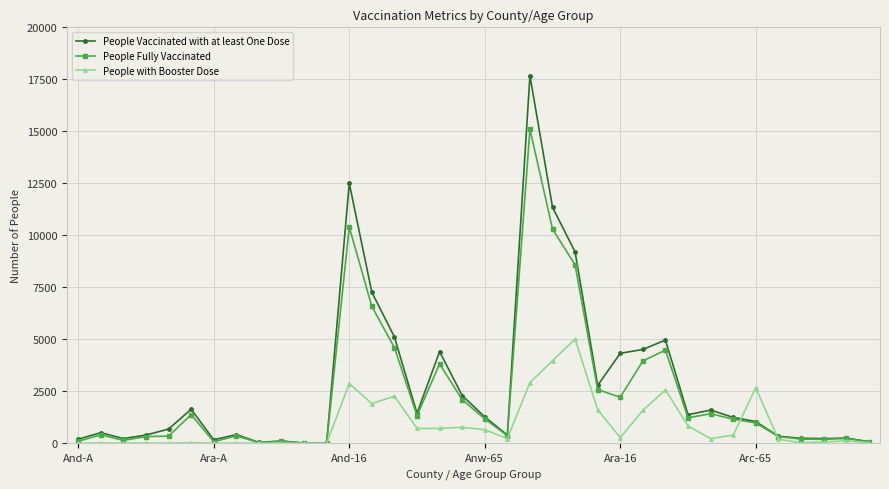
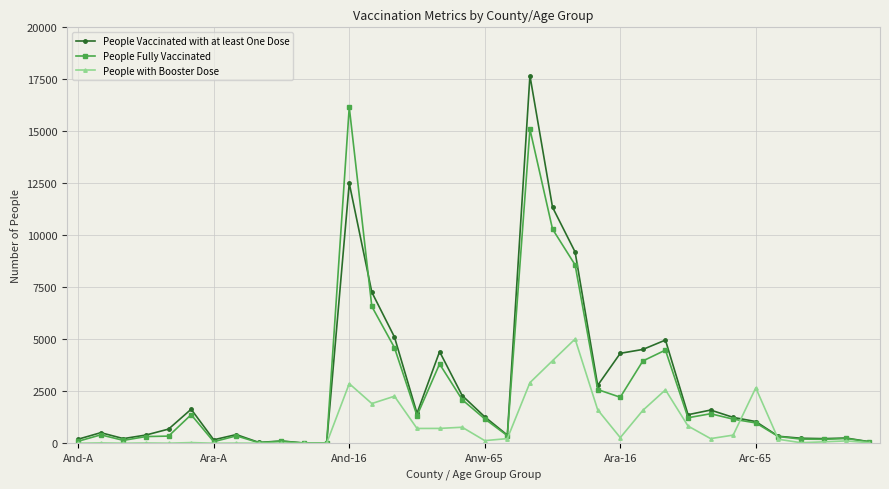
People Fully Vaccinated, And-16: 10400 -> 16200
People with Booster Dose, Anw-65: 600 -> 100
